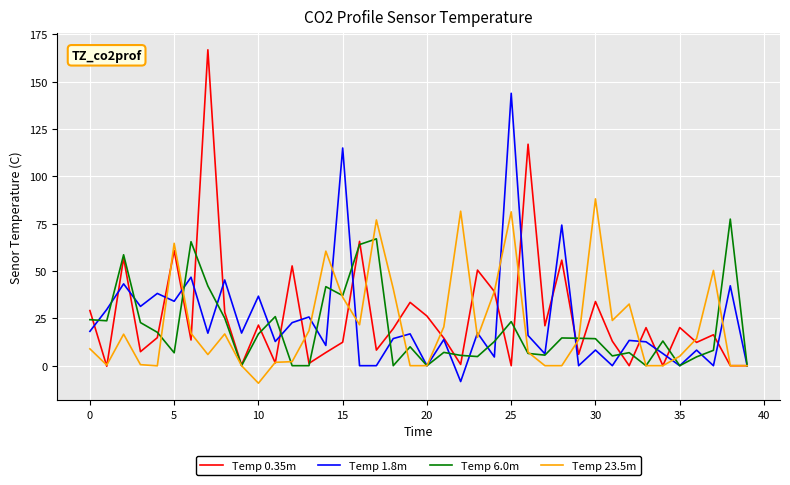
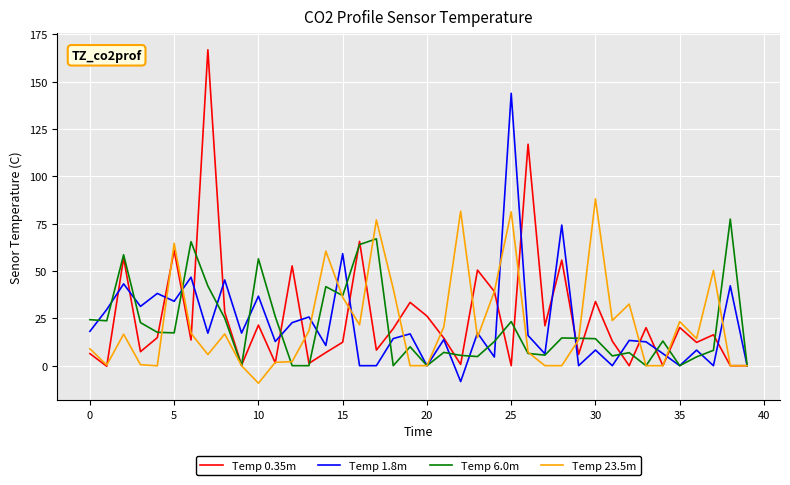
Temp 0.35m, 0: 29 -> 6
Temp 6.0m, 5: 7 -> 17
Temp 6.0m, 10: 17 -> 56
Temp 1.8m, 15: 115 -> 59
Temp 23.5m, 35: 5 -> 23
